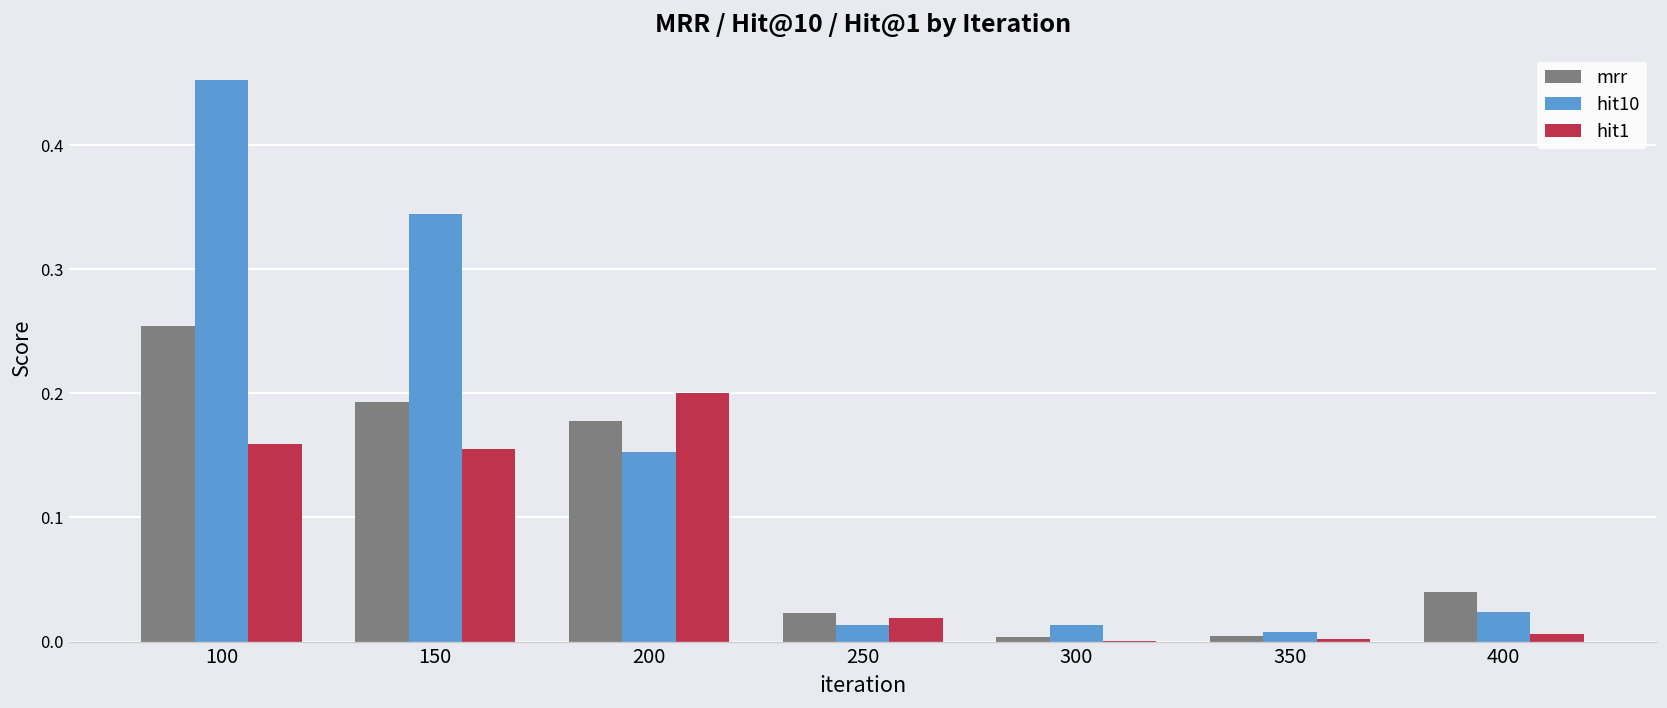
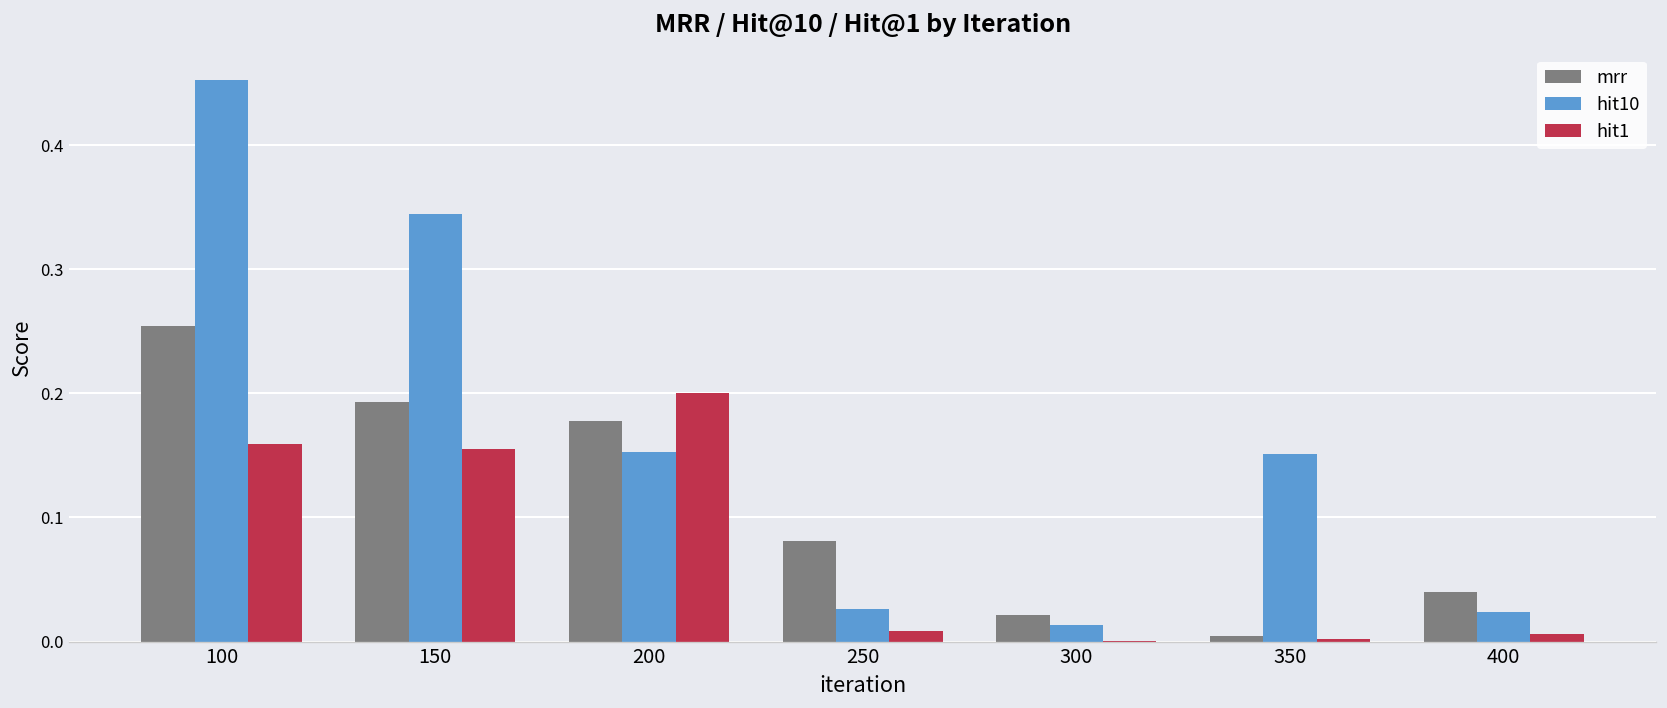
mrr, 250: 0.023 -> 0.081
hit10, 250: 0.014 -> 0.026
hit1, 250: 0.019 -> 0.009
mrr, 300: 0.004 -> 0.022
hit10, 350: 0.008 -> 0.151
